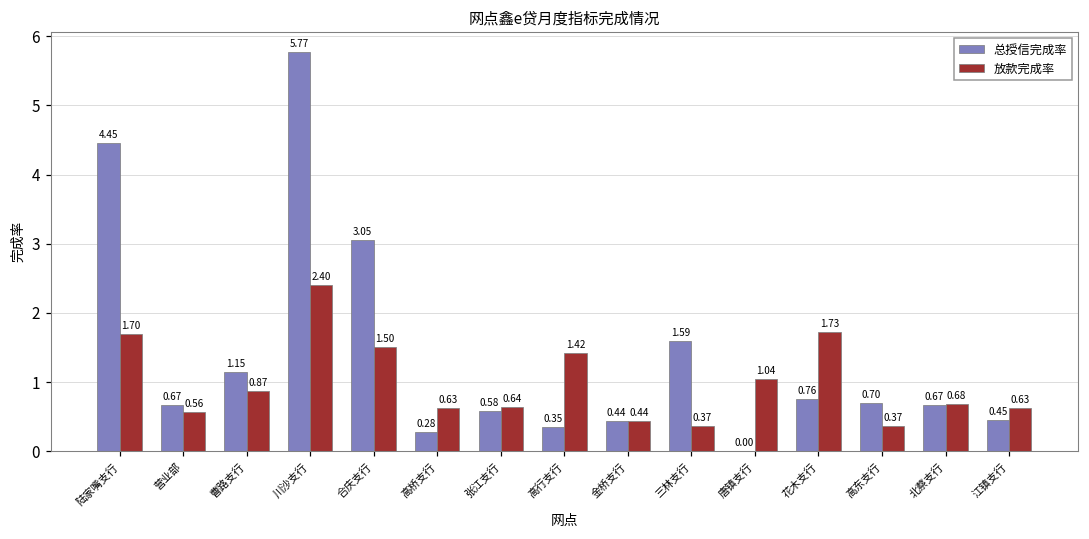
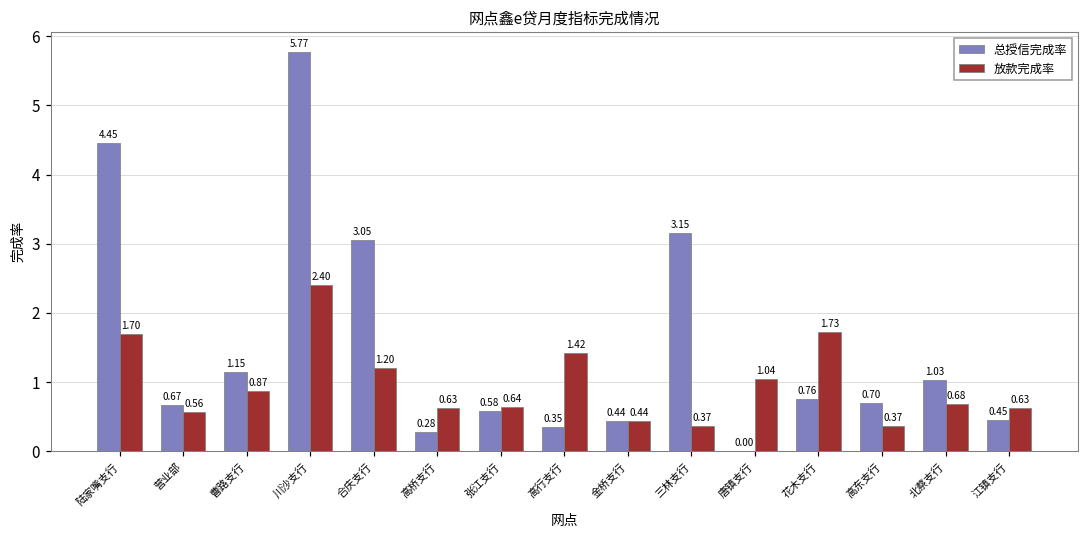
放款完成率, 合庆支行: 1.50 -> 1.20
总授信完成率, 三林支行: 1.59 -> 3.15
总授信完成率, 北蔡支行: 0.67 -> 1.03
